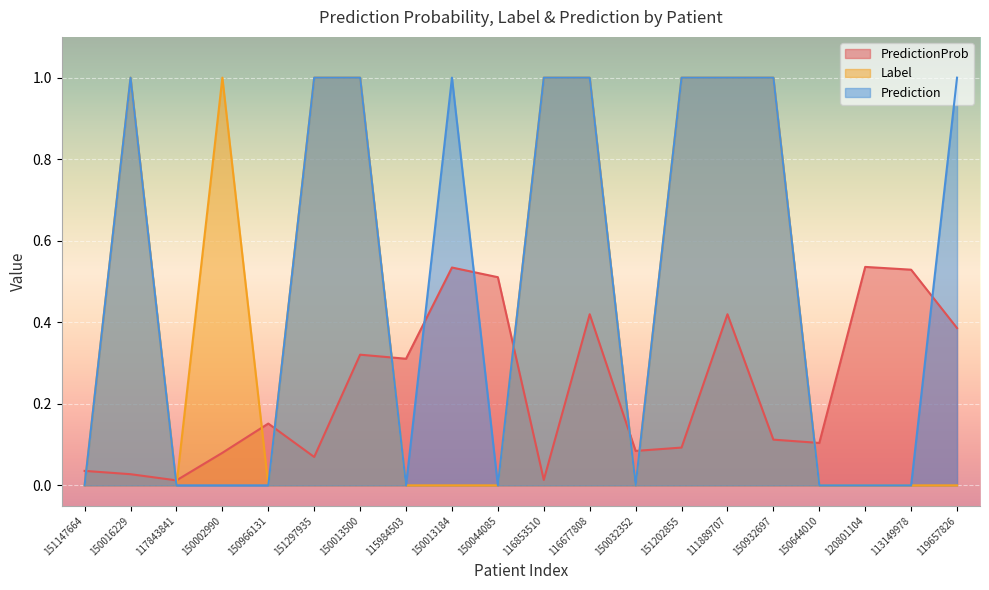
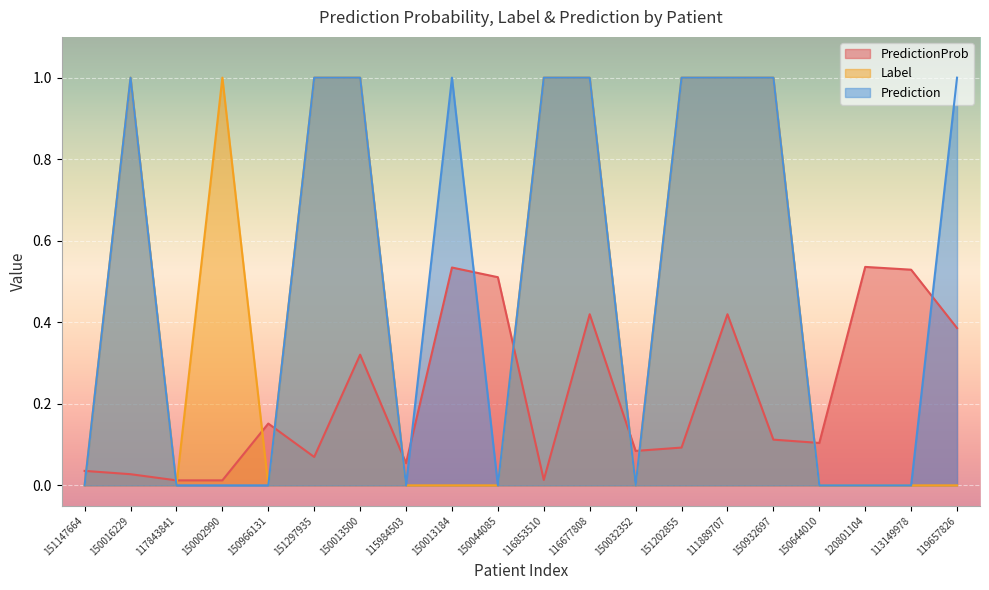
PredictionProb, 150002990: 0.08 -> 0.01
PredictionProb, 115984503: 0.31 -> 0.05
